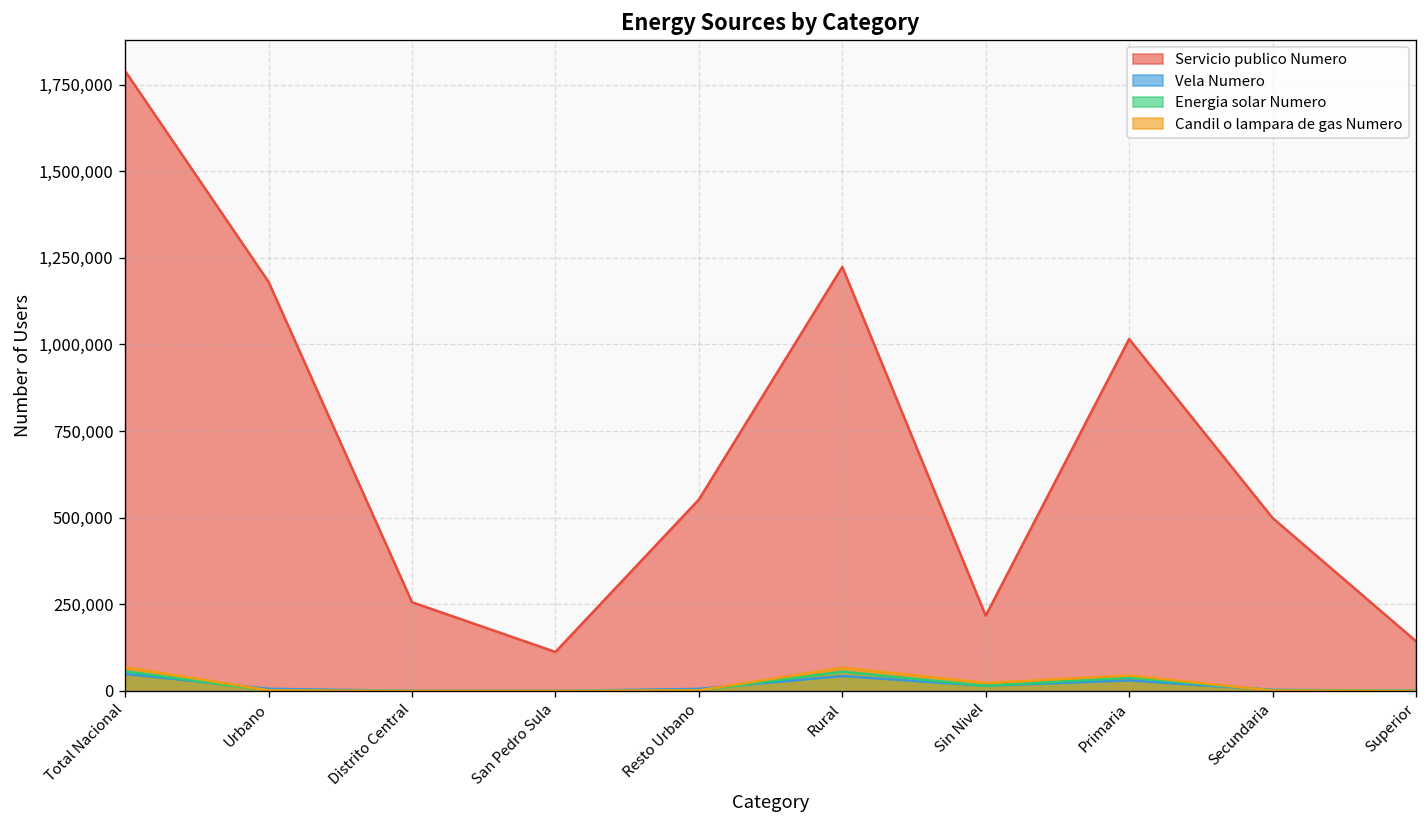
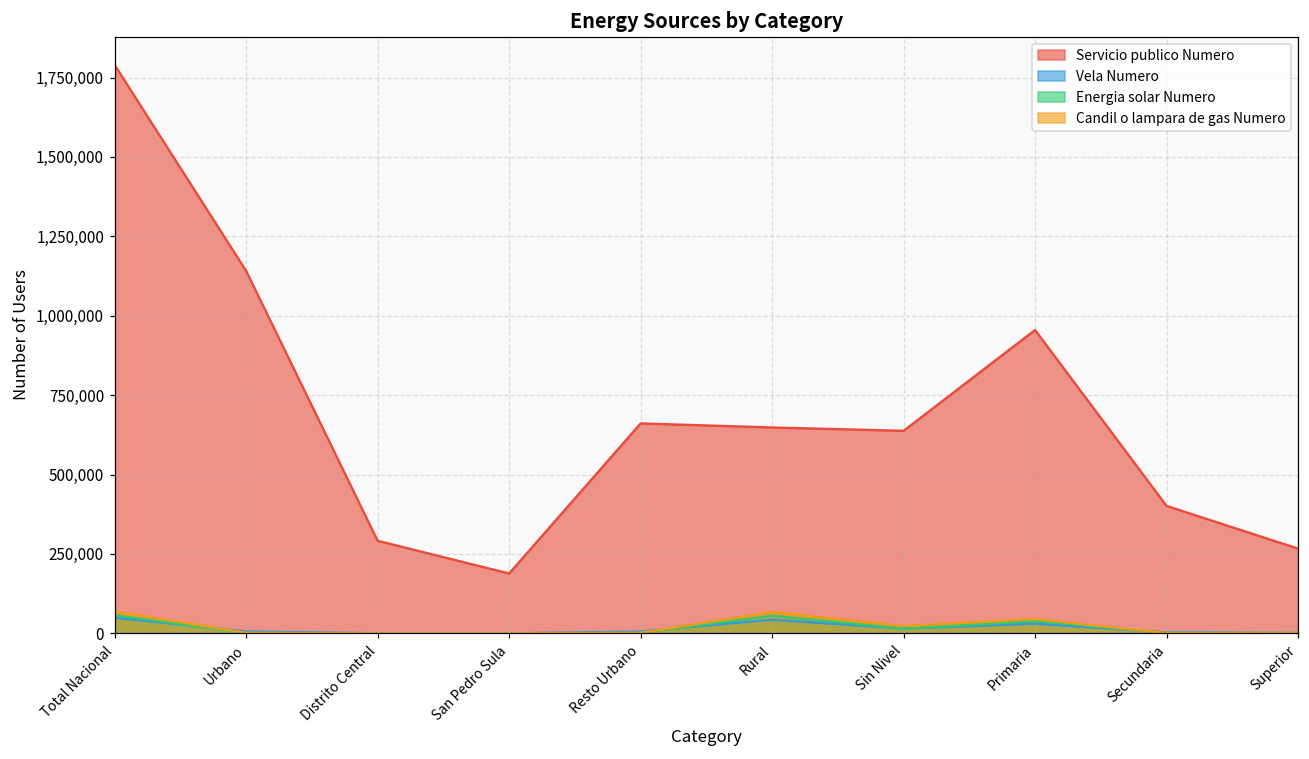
Servicio publico Numero, Urbano: 1,180,000 -> 1,140,000
Servicio publico Numero, Distrito Central: 260,000 -> 290,000
Servicio publico Numero, San Pedro Sula: 110,000 -> 190,000
Servicio publico Numero, Resto Urbano: 550,000 -> 660,000
Servicio publico Numero, Rural: 1,220,000 -> 650,000
Servicio publico Numero, Sin Nivel: 220,000 -> 640,000
Servicio publico Numero, Primaria: 1,020,000 -> 960,000
Servicio publico Numero, Secundaria: 500,000 -> 400,000
Servicio publico Numero, Superior: 140,000 -> 270,000
